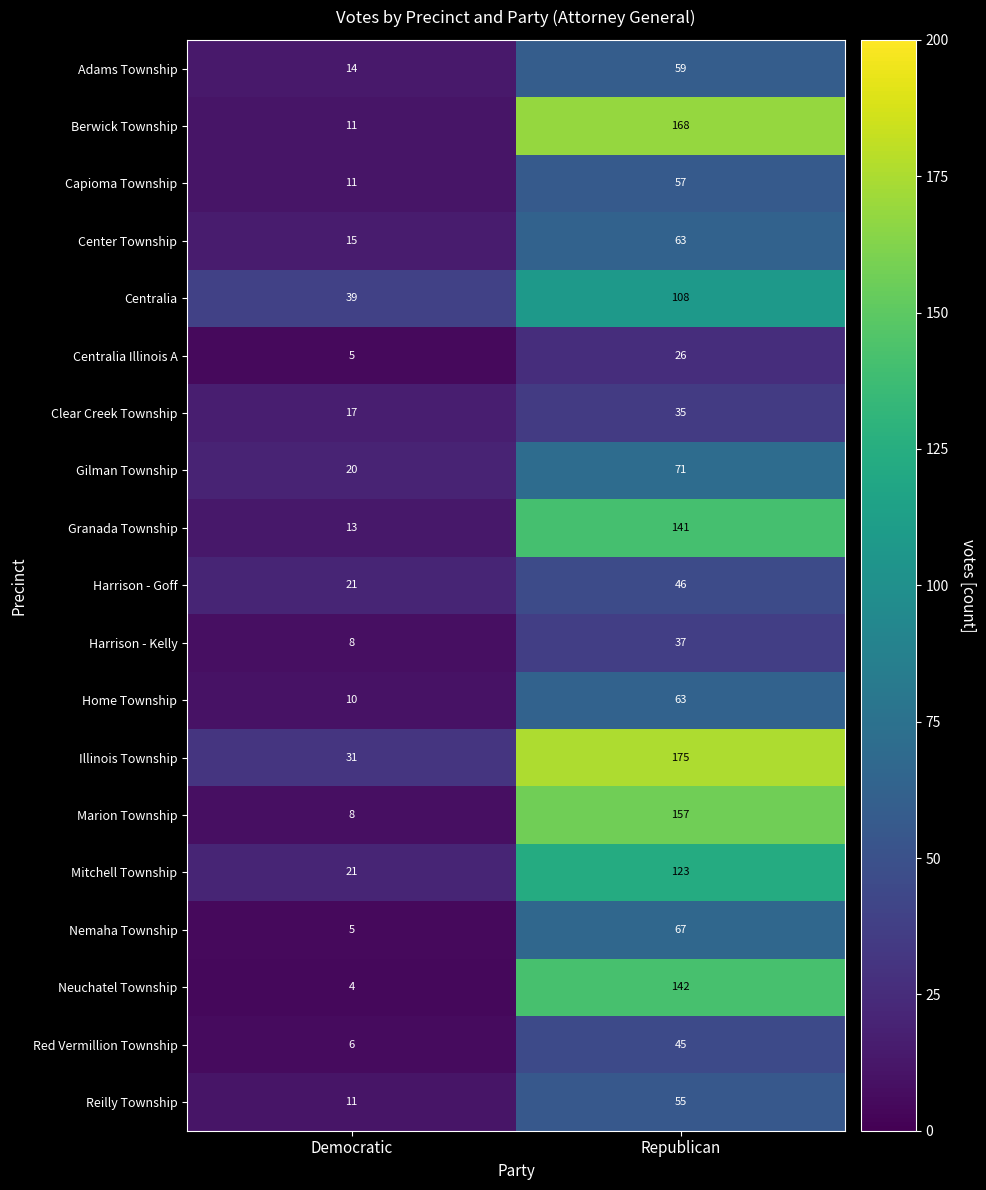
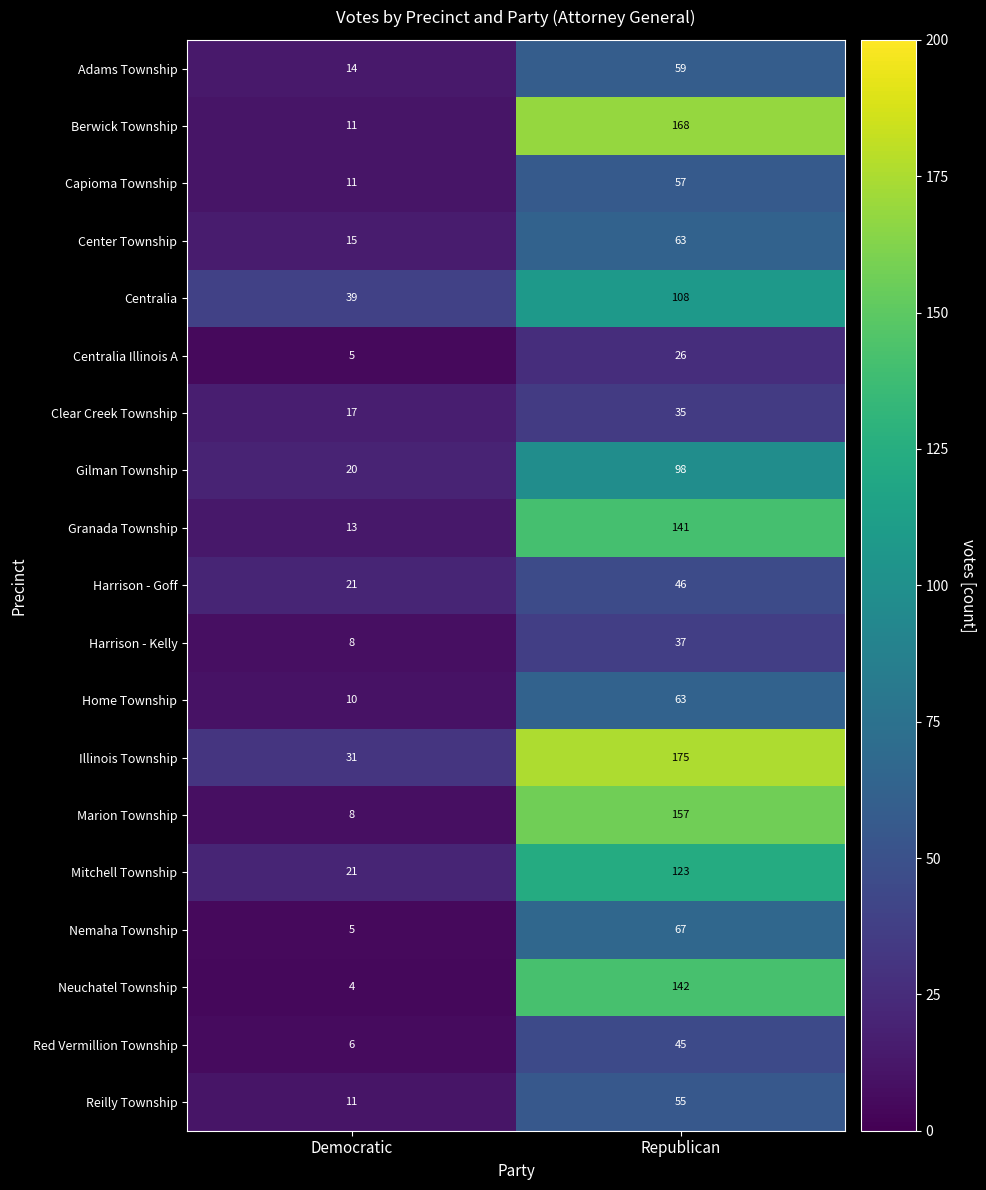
Gilman Township, Republican: 71 -> 98
